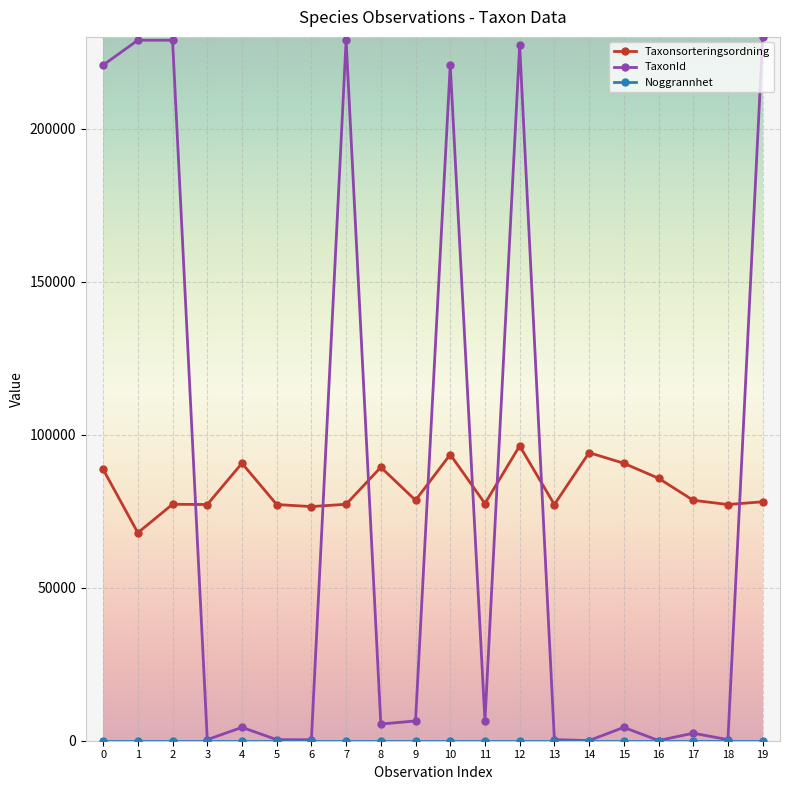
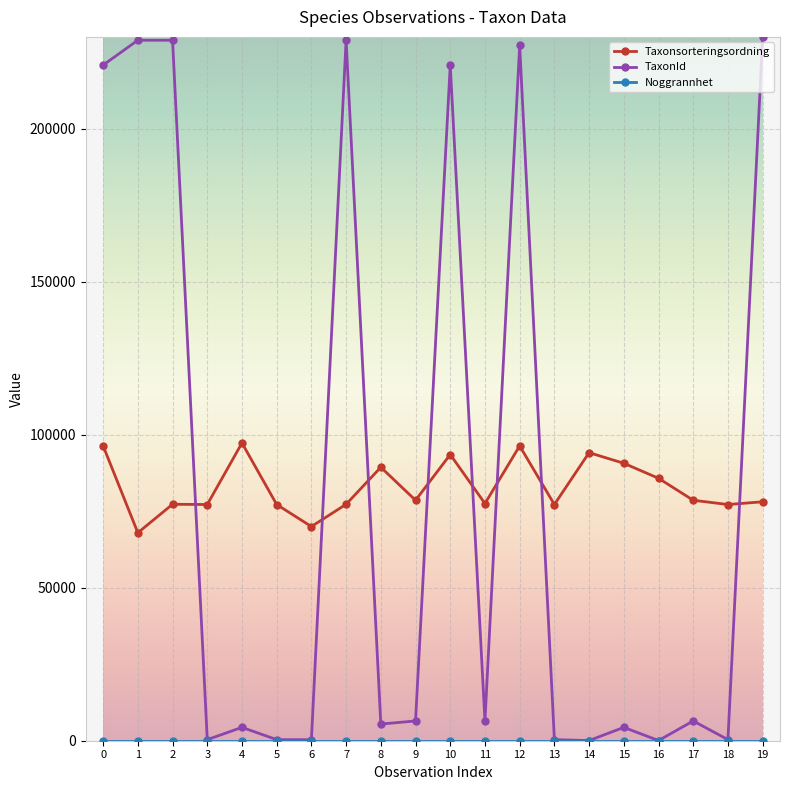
Taxonsorteringsordning, 0: 89000 -> 96000
Taxonsorteringsordning, 4: 91000 -> 97000
Taxonsorteringsordning, 6: 77000 -> 70000
TaxonId, 17: 2000 -> 6000
